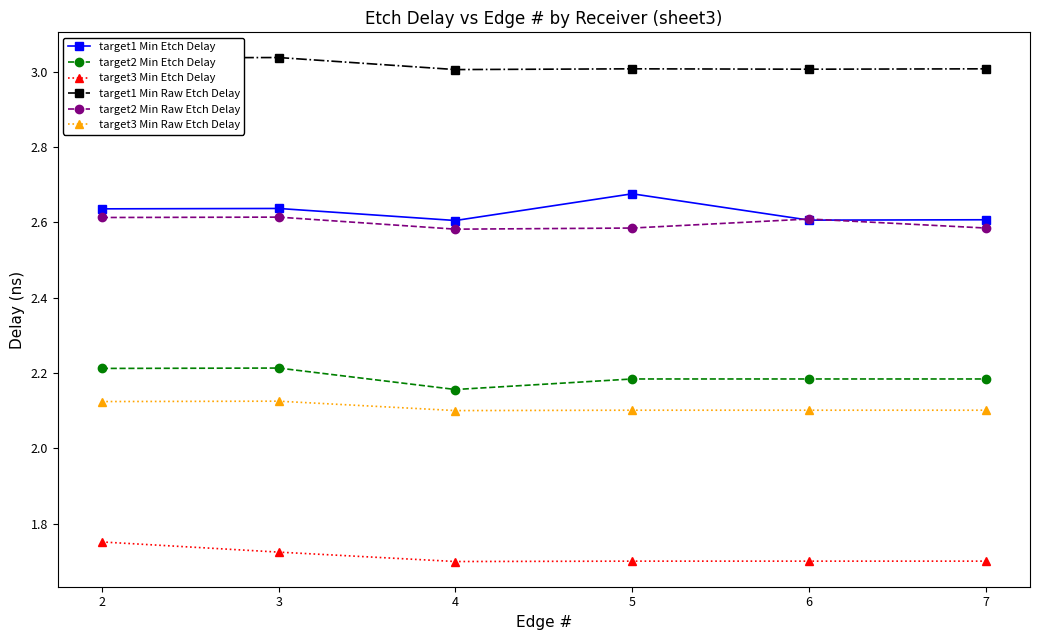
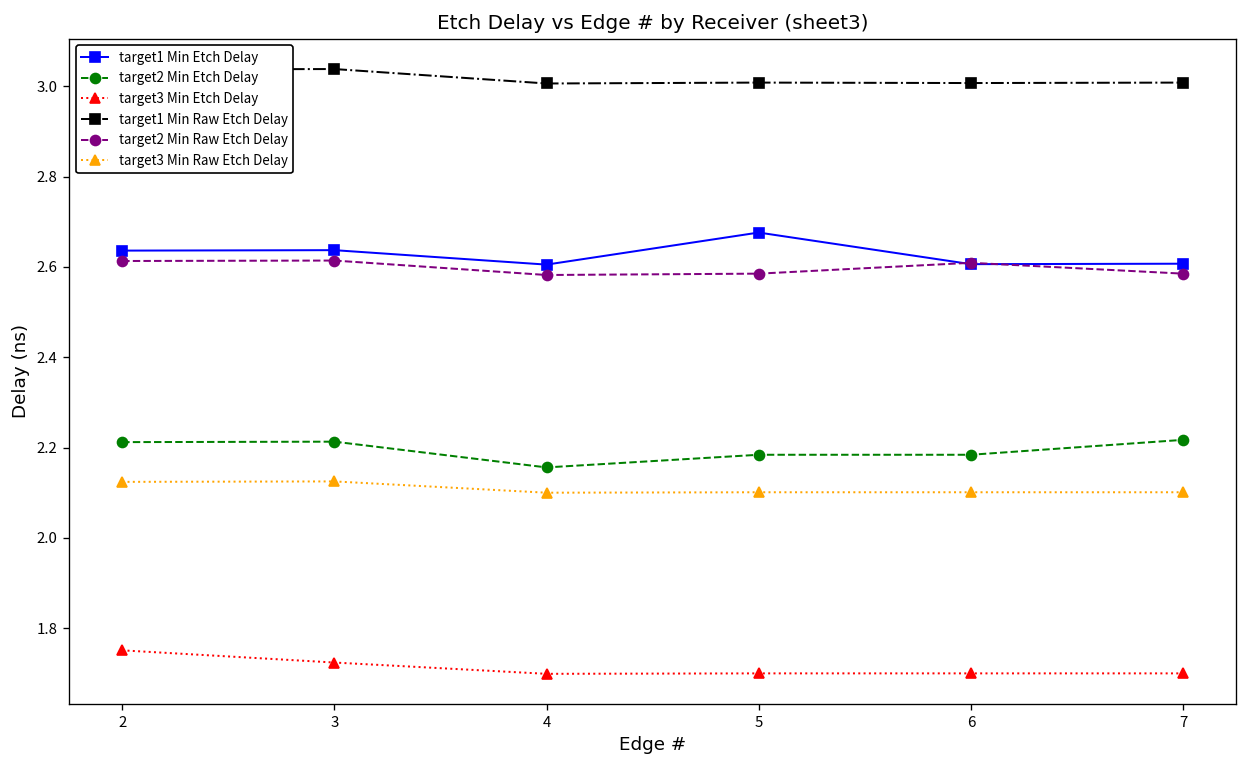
target2 Min Etch Delay, 7: 2.18 -> 2.22
